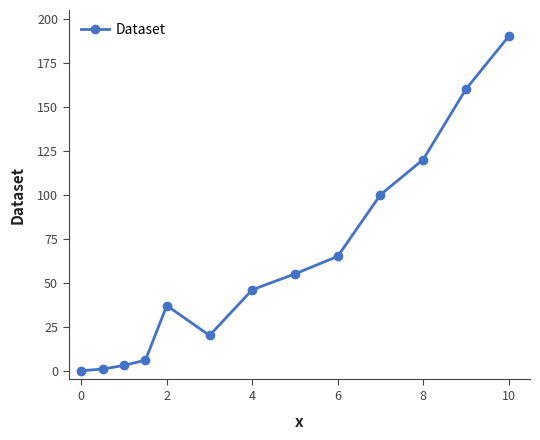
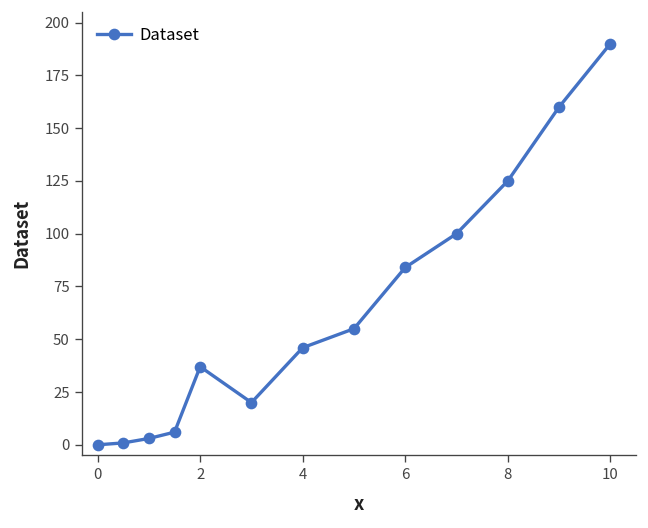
6: 65 -> 84
8: 120 -> 125
